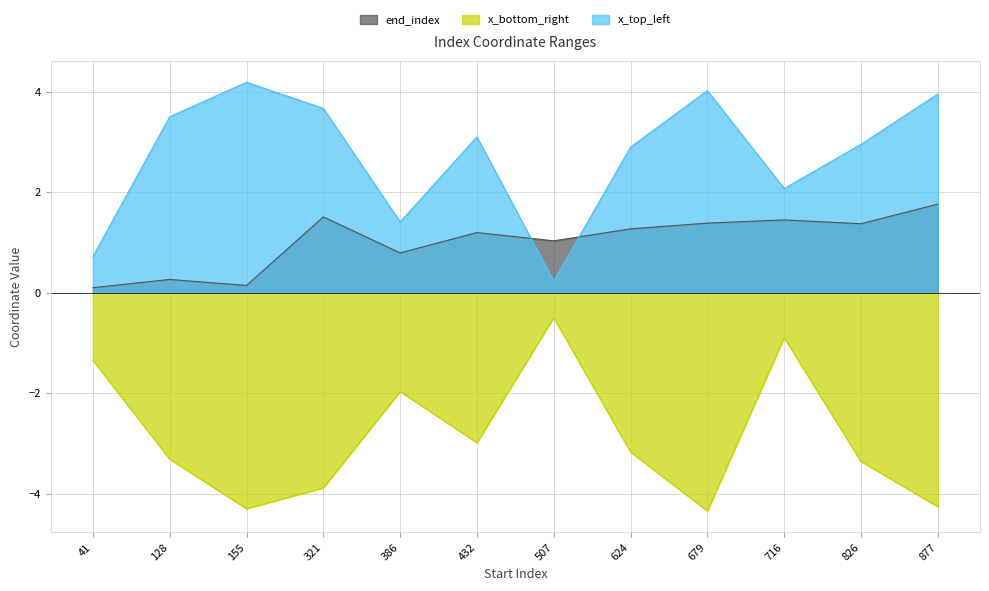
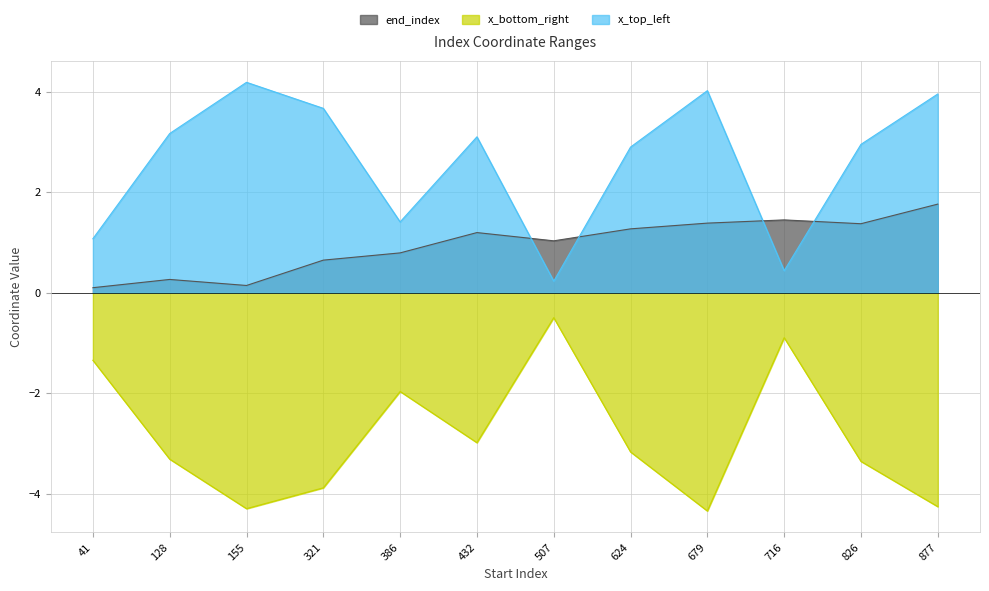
x_top_left, 41: 0.7 -> 1.1
x_top_left, 128: 3.5 -> 3.2
end_index, 321: 1.5 -> 0.6
x_top_left, 716: 2.1 -> 0.4
